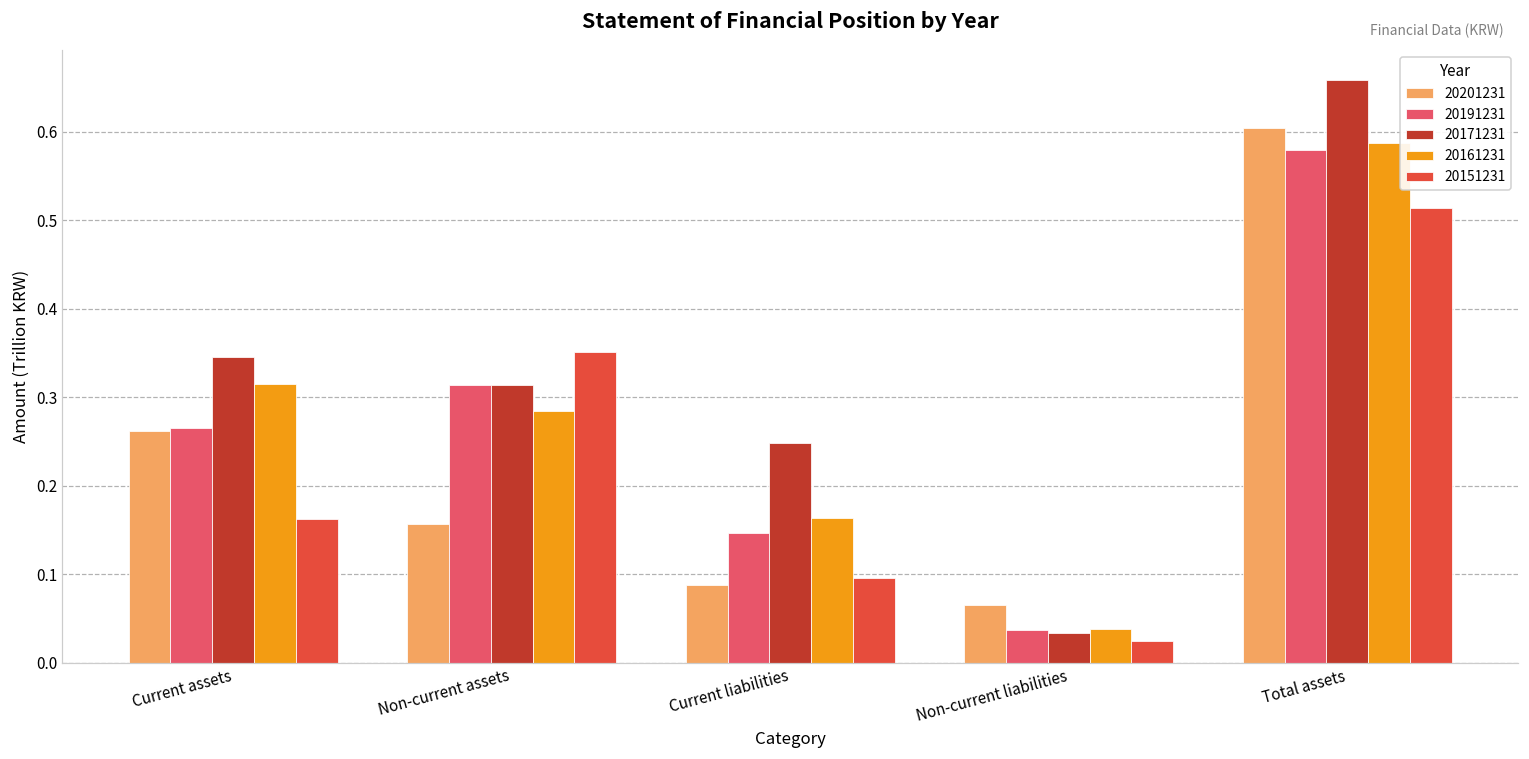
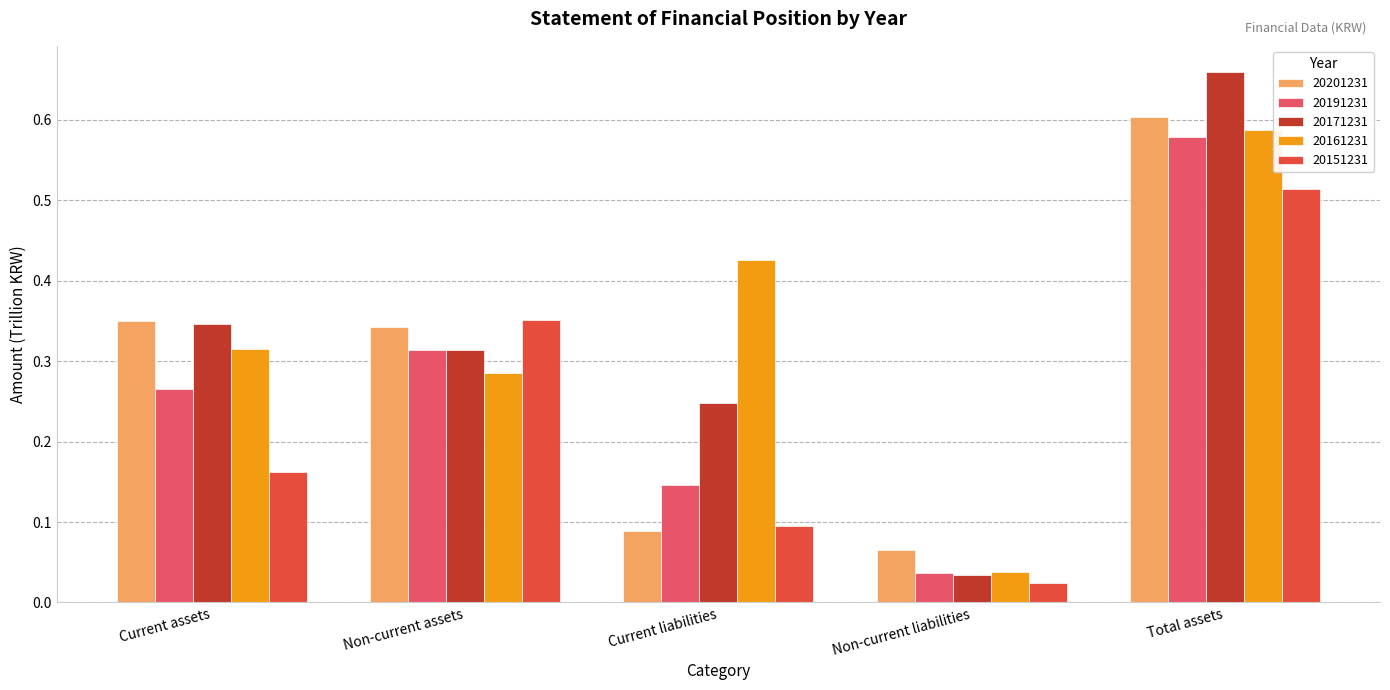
20201231, Current assets: 0.26 -> 0.35
20201231, Non-current assets: 0.16 -> 0.34
20161231, Current liabilities: 0.16 -> 0.43
